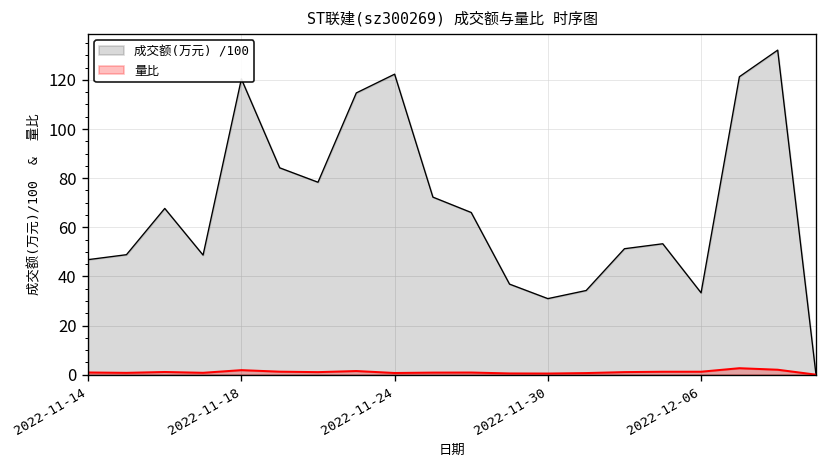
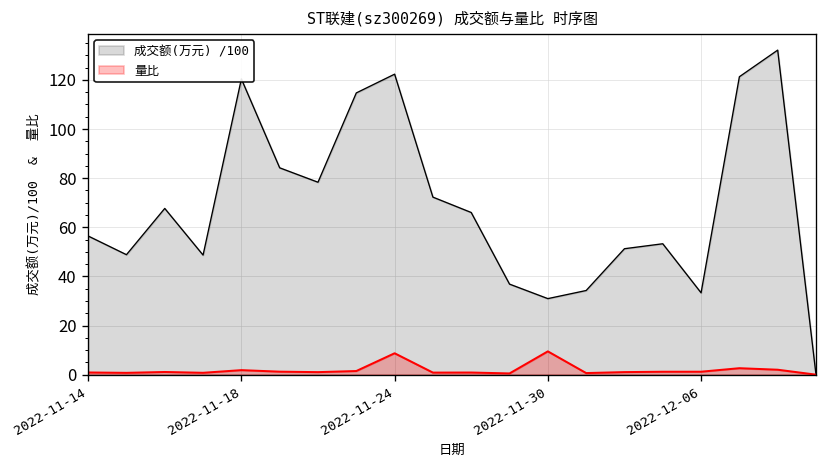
成交额(万元) /100, 2022-11-14: 47 -> 56
量比, 2022-11-24: 1 -> 9
量比, 2022-11-30: 0 -> 9
